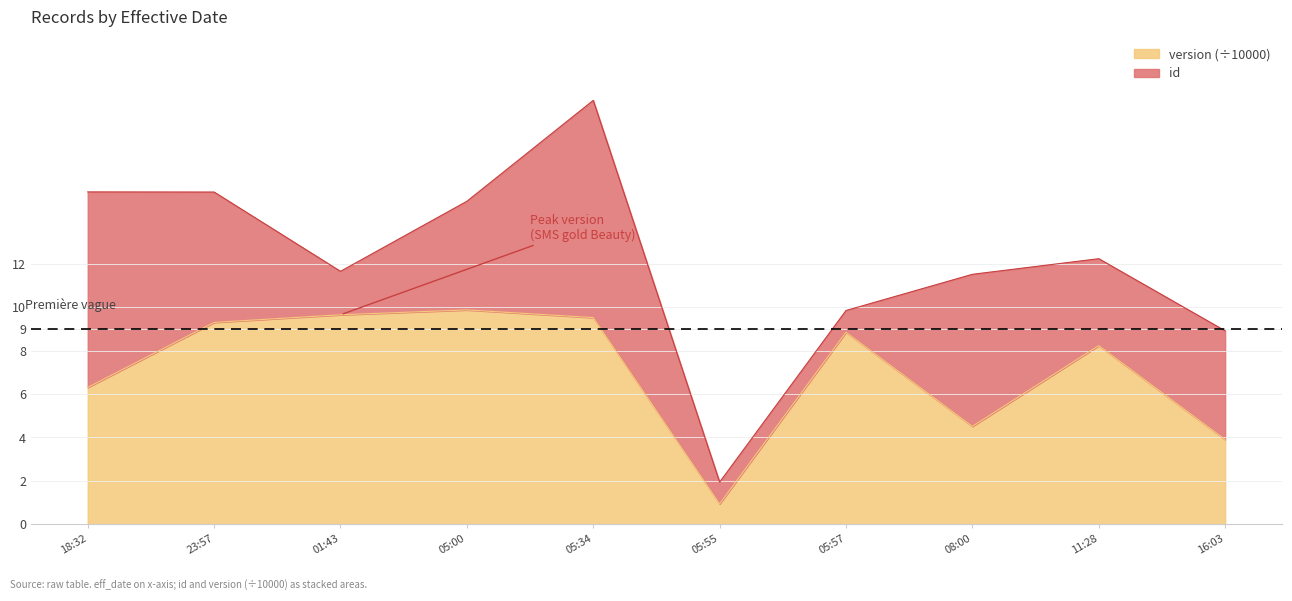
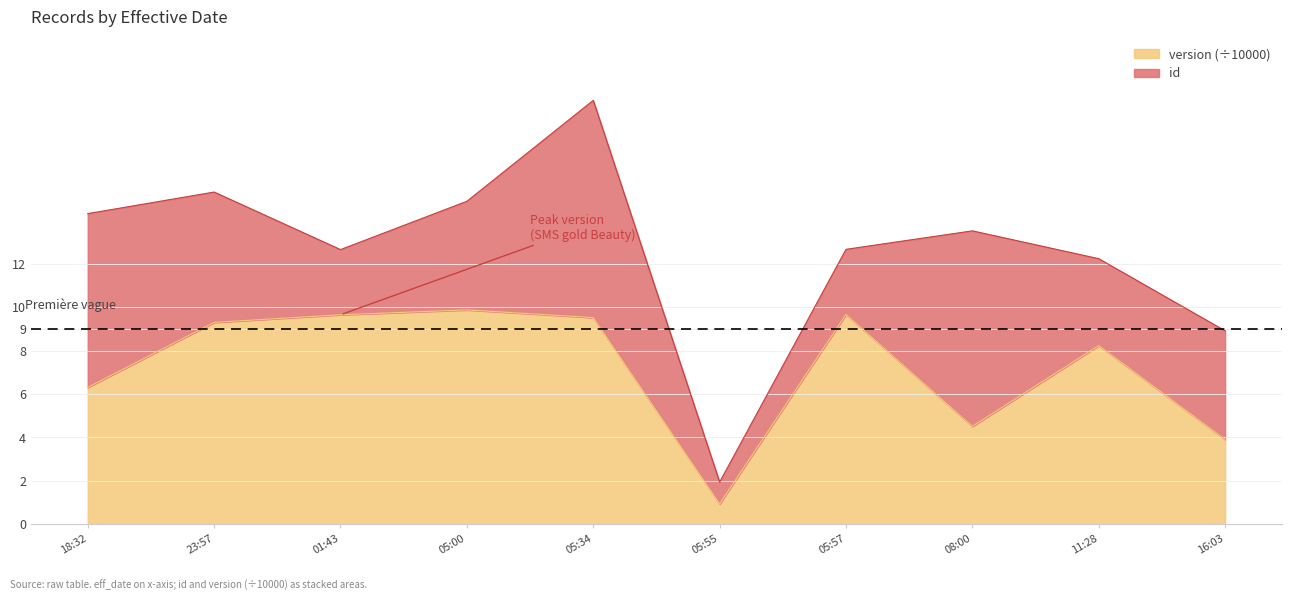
id, 18:32: 9 -> 8
id, 01:43: 2 -> 3
version (÷10000), 05:57: 8.8 -> 9.7
id, 05:57: 1 -> 3
id, 08:00: 7 -> 9
